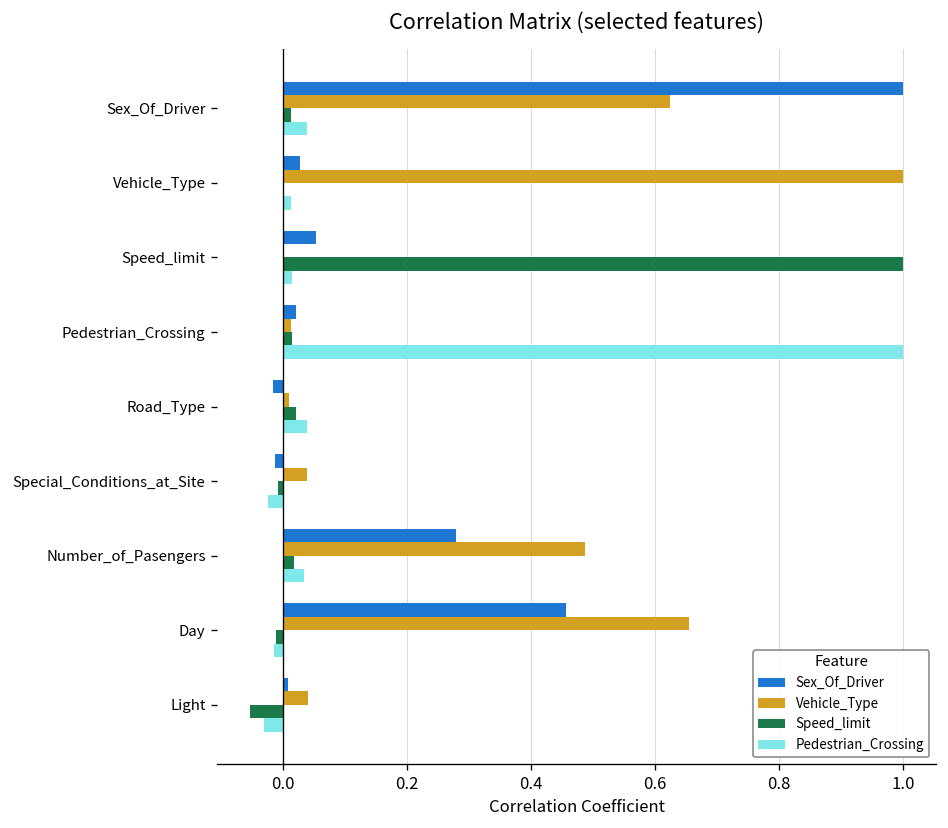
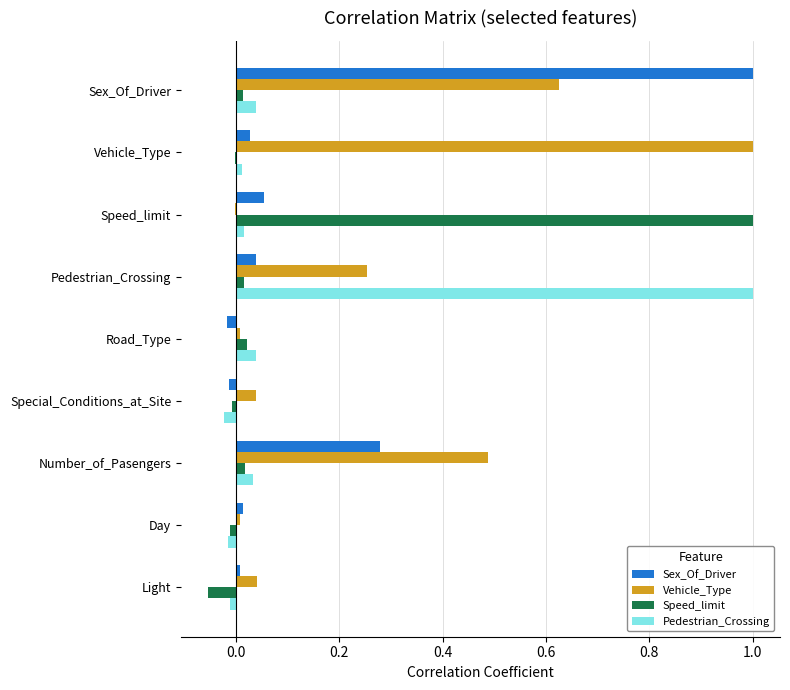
Sex_Of_Driver, Pedestrian_Crossing: 0.02 -> 0.04
Vehicle_Type, Pedestrian_Crossing: 0.01 -> 0.25
Sex_Of_Driver, Day: 0.46 -> 0.01
Vehicle_Type, Day: 0.65 -> 0.01
Pedestrian_Crossing, Light: -0.03 -> -0.01
